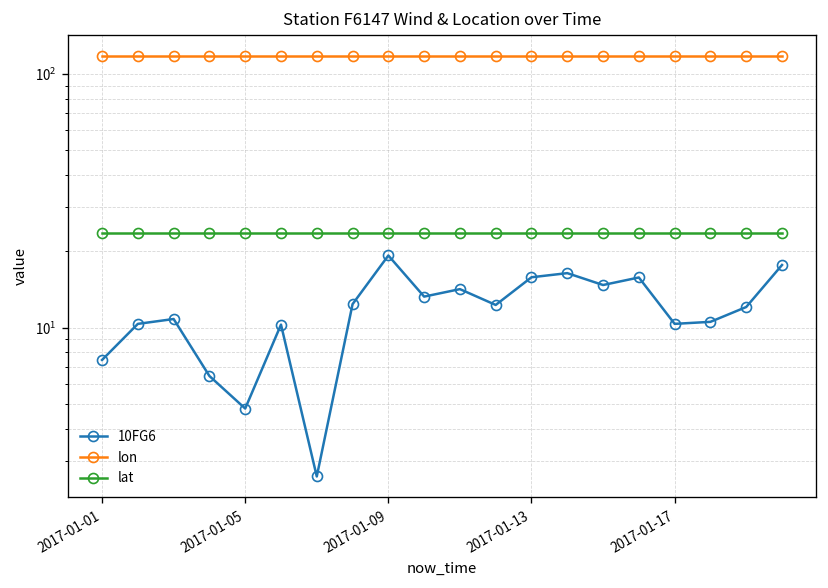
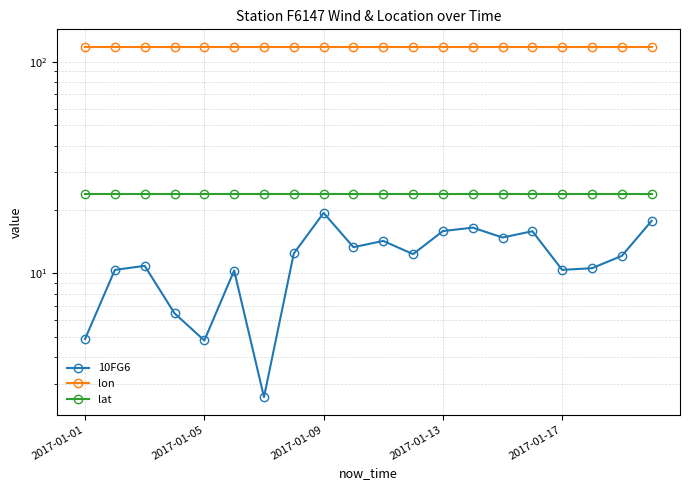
10FG6, 2017-01-01: 7.5 -> 4.9
